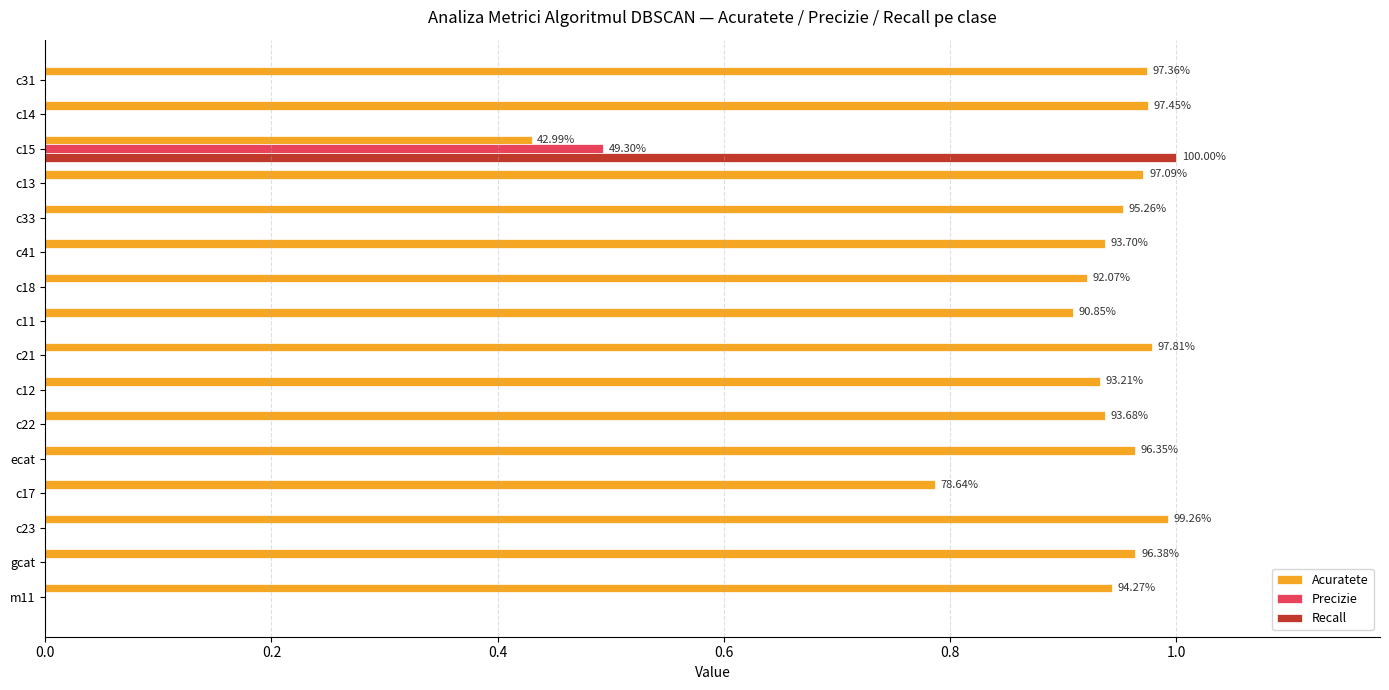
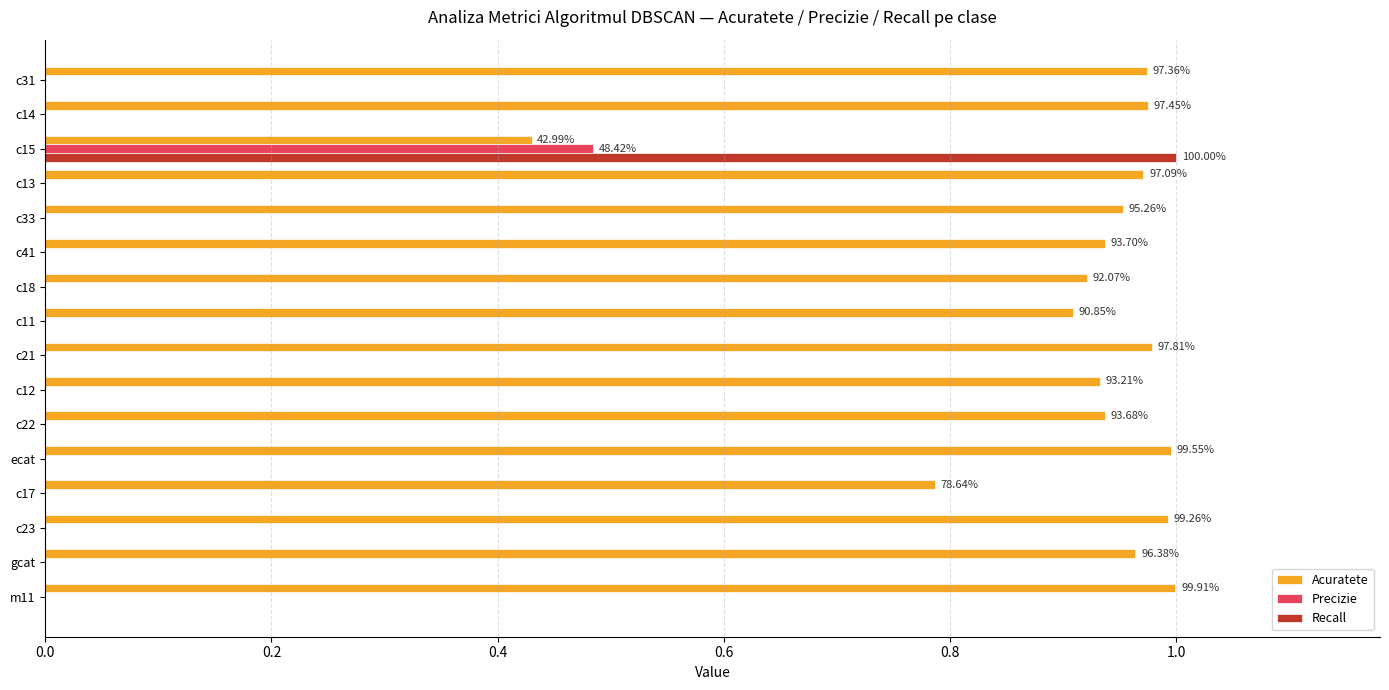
Precizie, c15: 49.30% -> 48.42%
Acuratete, ecat: 96.35% -> 99.55%
Acuratete, m11: 94.27% -> 99.91%
